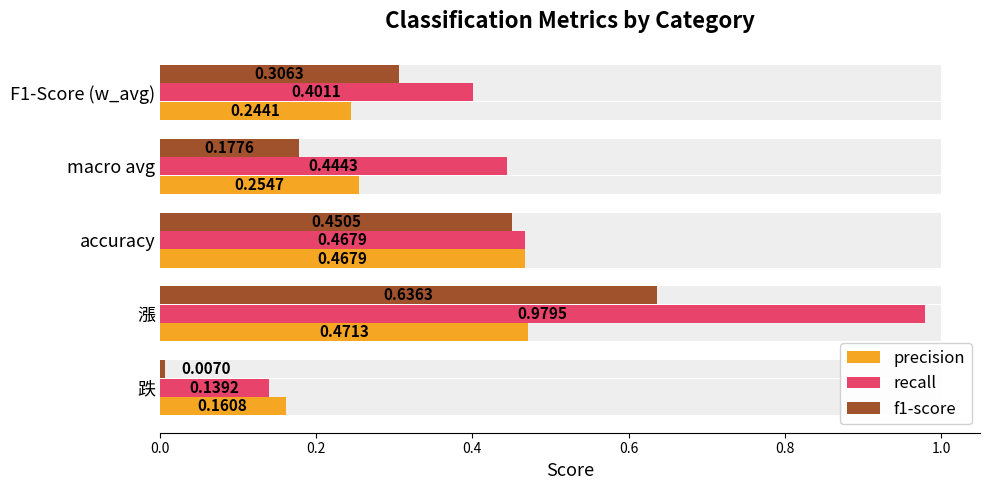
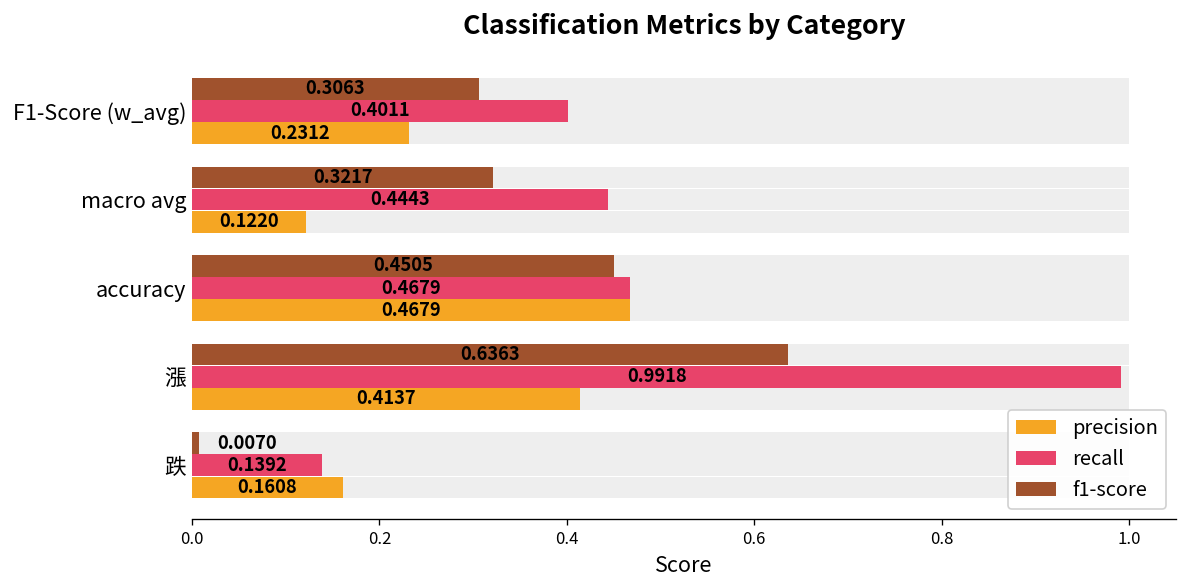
precision, F1-Score (w_avg): 0.2441 -> 0.2312
f1-score, macro avg: 0.1776 -> 0.3217
precision, macro avg: 0.2547 -> 0.1220
recall, 漲: 0.9795 -> 0.9918
precision, 漲: 0.4713 -> 0.4137
